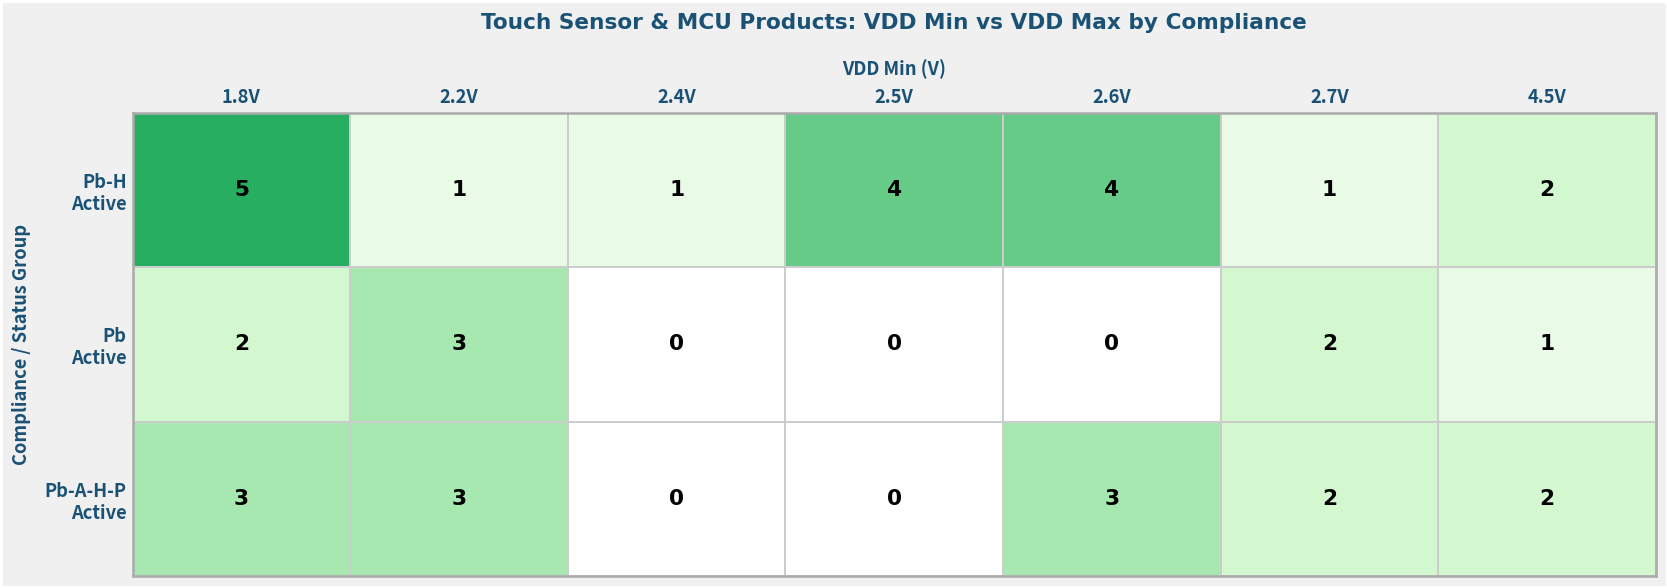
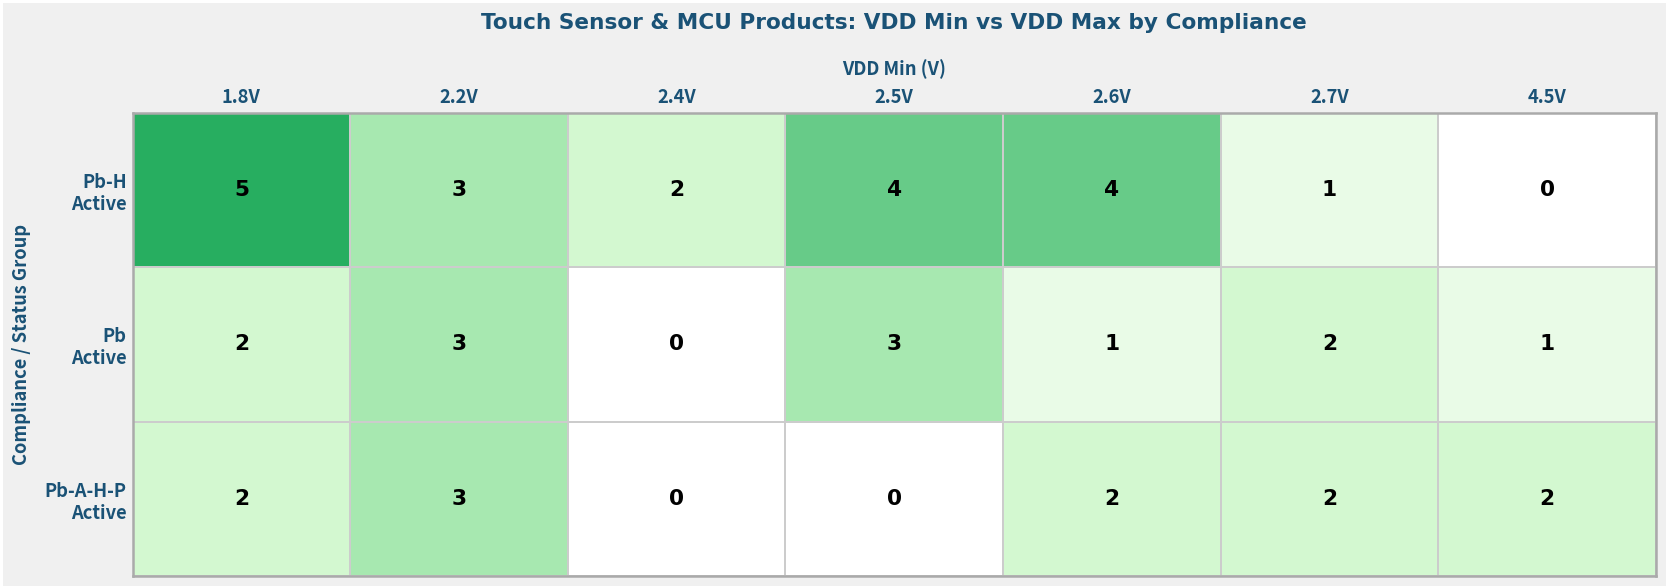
Pb-H Active, 2.2V: 1 -> 3
Pb-H Active, 2.4V: 1 -> 2
Pb-H Active, 4.5V: 2 -> 0
Pb Active, 2.5V: 0 -> 3
Pb Active, 2.6V: 0 -> 1
Pb-A-H-P Active, 1.8V: 3 -> 2
Pb-A-H-P Active, 2.6V: 3 -> 2
